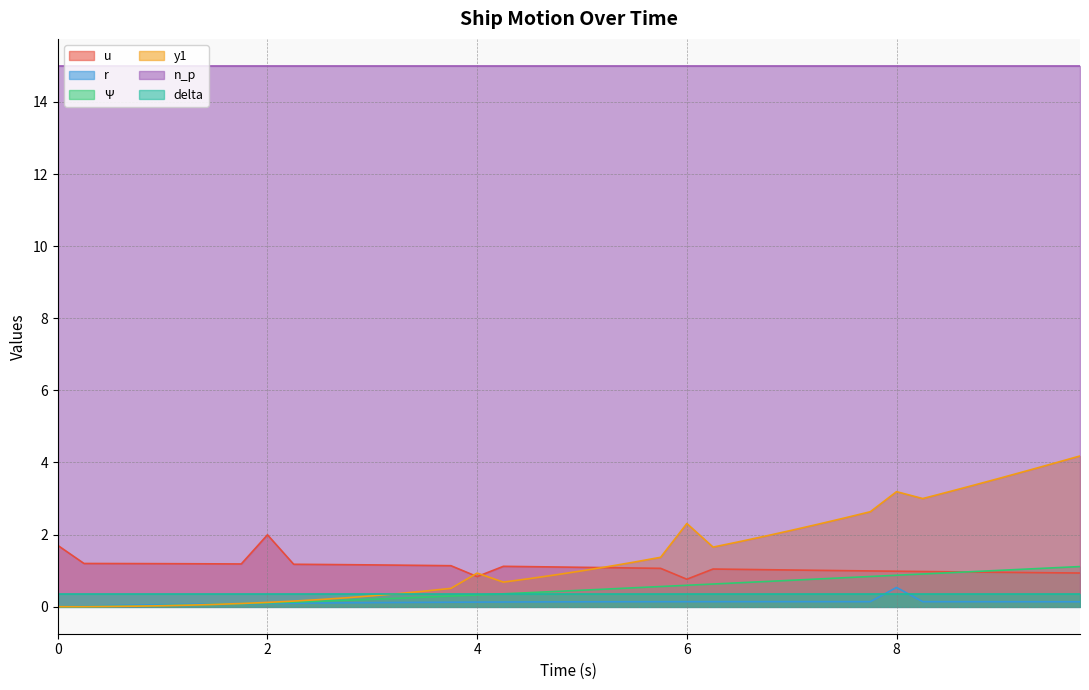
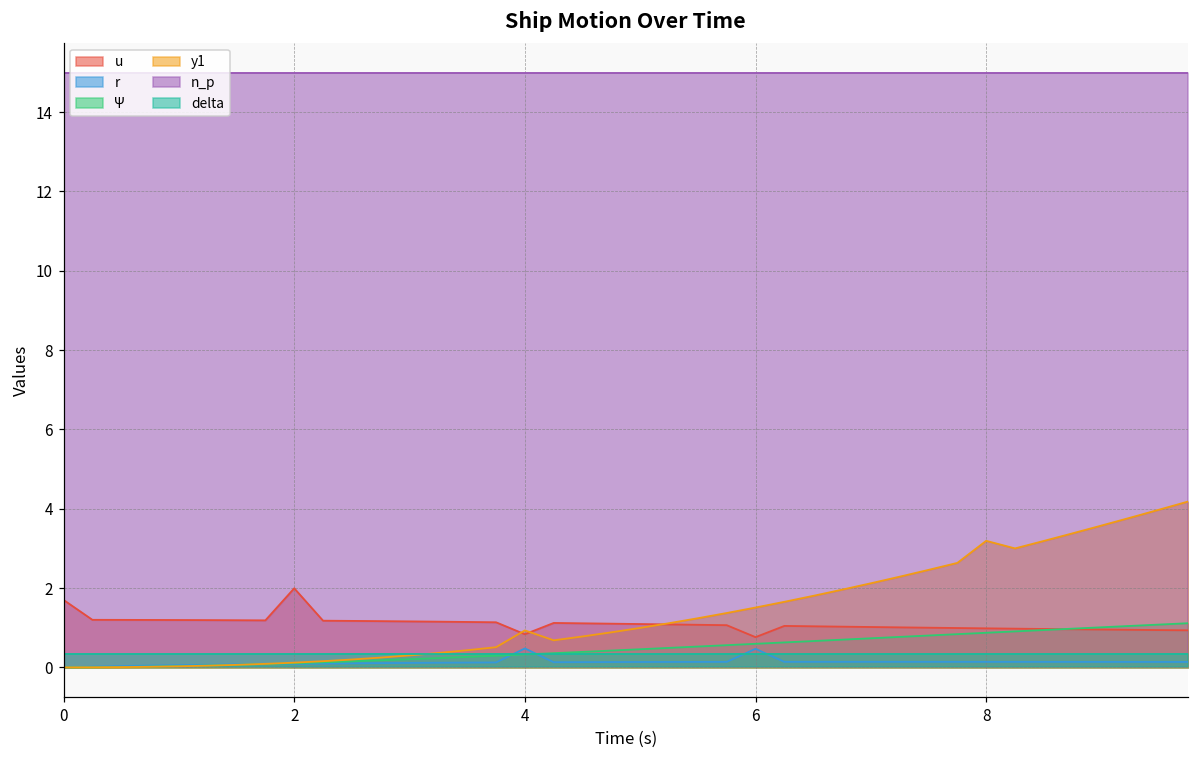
r, 4: 0.1 -> 0.5
r, 6: 0.1 -> 0.5
y1, 6: 2.3 -> 1.5
r, 8: 0.5 -> 0.1
